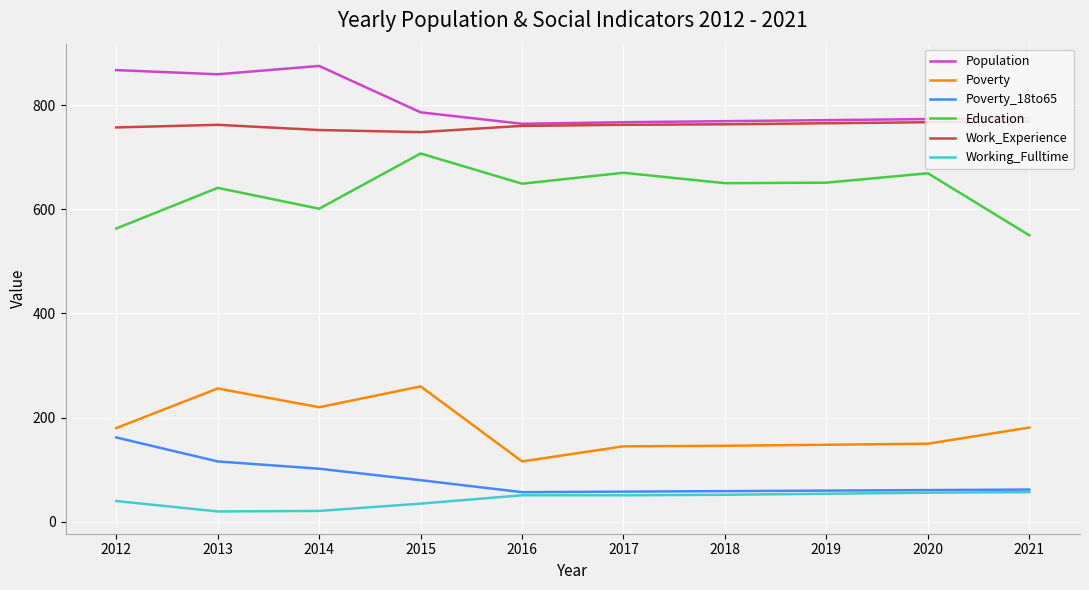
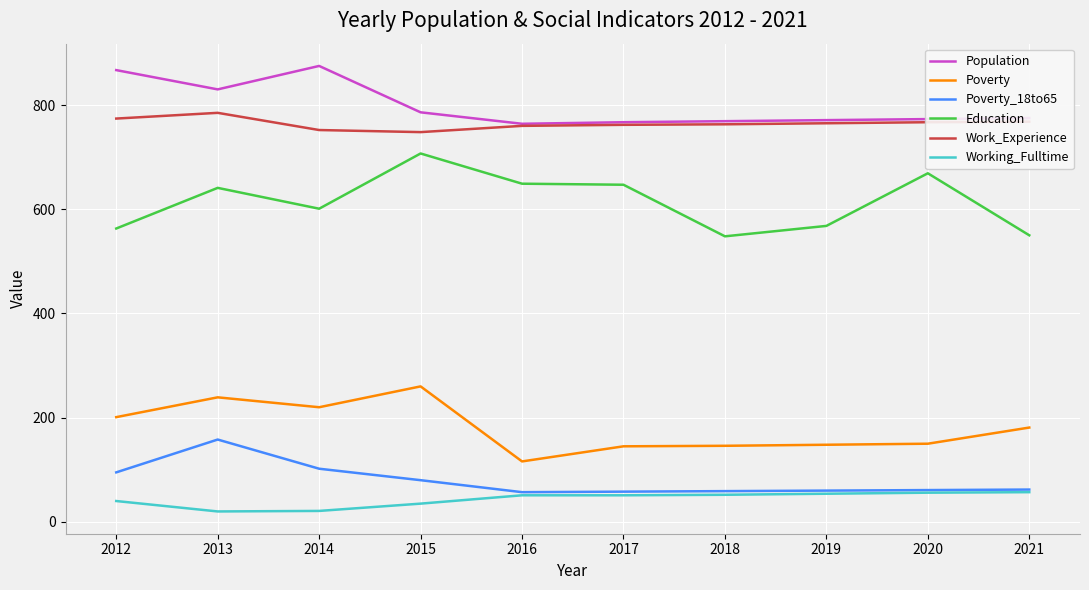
Poverty, 2012: 180 -> 200
Poverty_18to65, 2012: 160 -> 100
Work_Experience, 2012: 760 -> 770
Population, 2013: 860 -> 830
Poverty, 2013: 260 -> 240
Poverty_18to65, 2013: 120 -> 160
Work_Experience, 2013: 760 -> 790
Education, 2017: 670 -> 650
Education, 2018: 650 -> 550
Education, 2019: 650 -> 570
